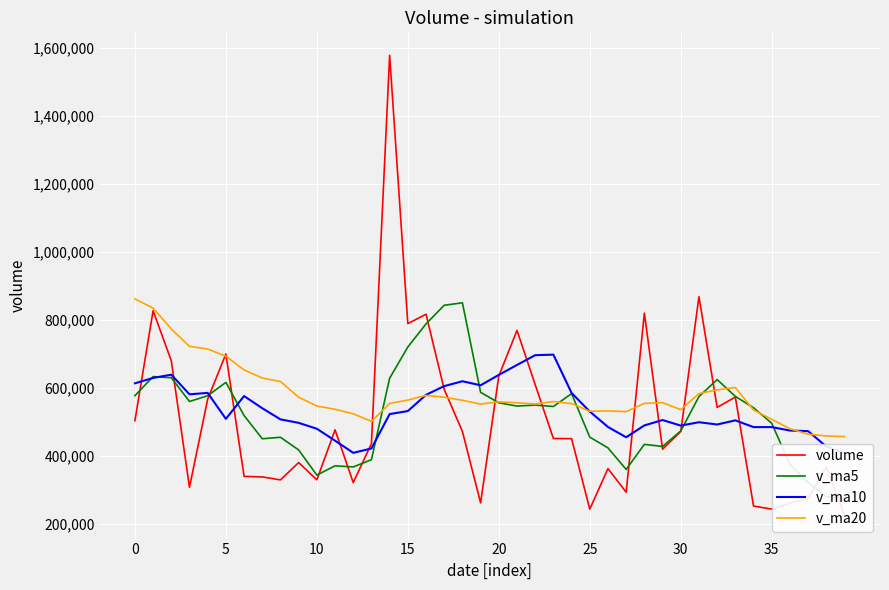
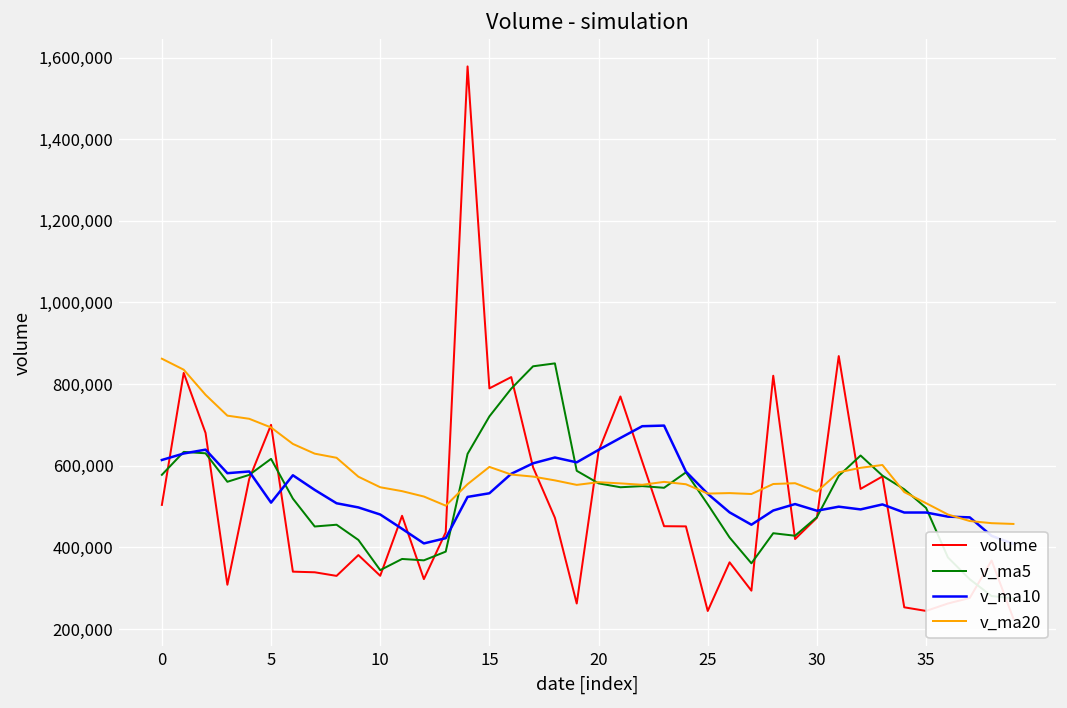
v_ma20, 15: 570,000 -> 600,000
v_ma5, 25: 460,000 -> 510,000
